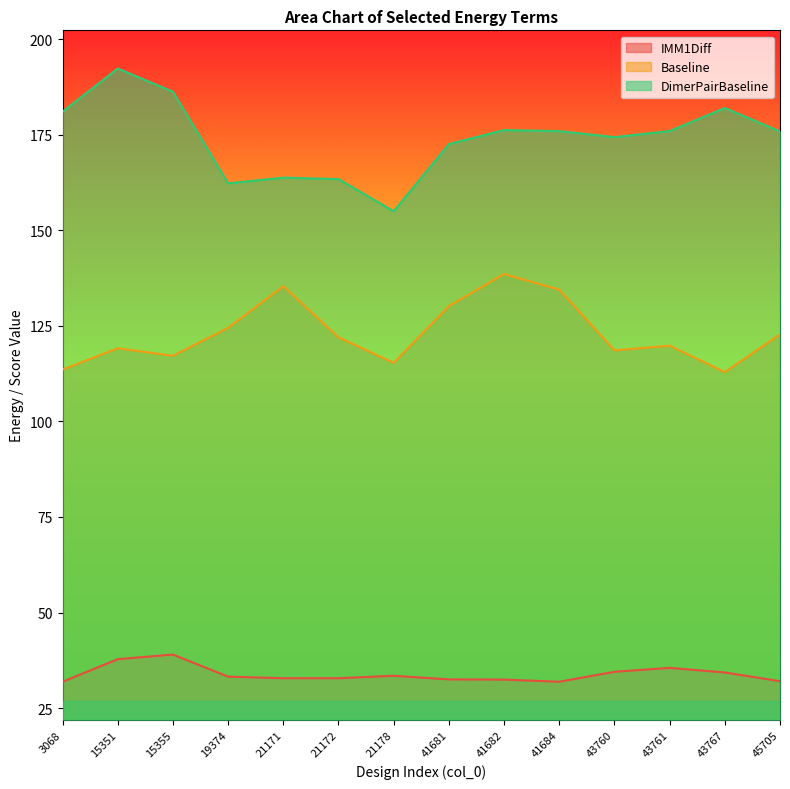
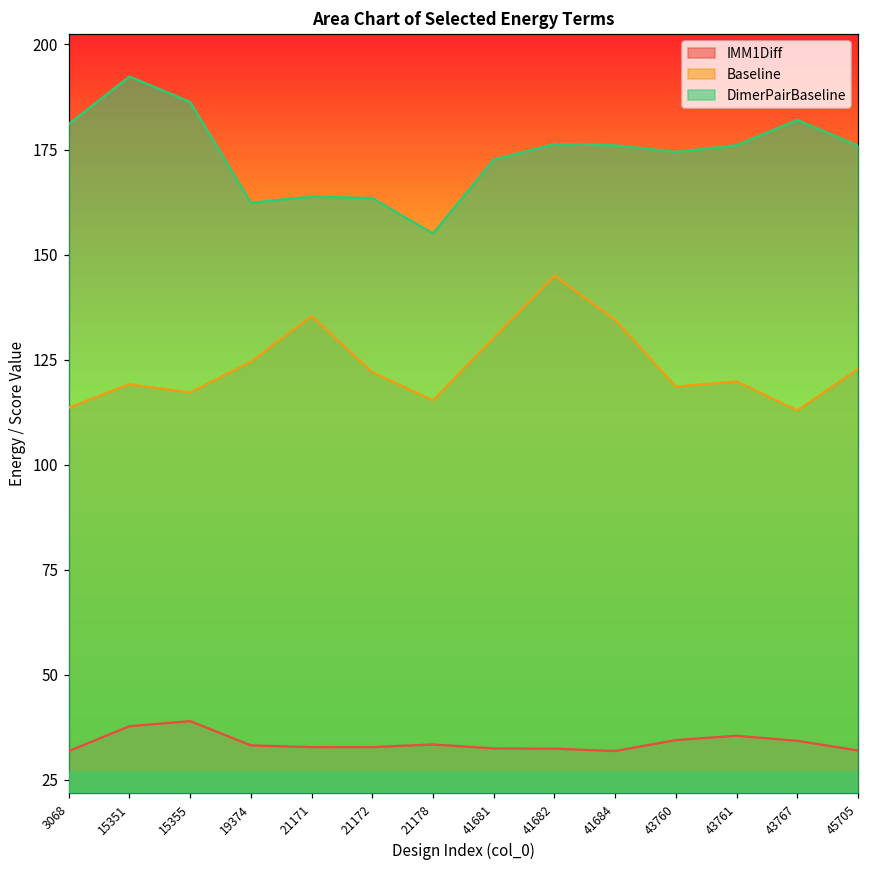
Baseline, 41682: 139 -> 145
